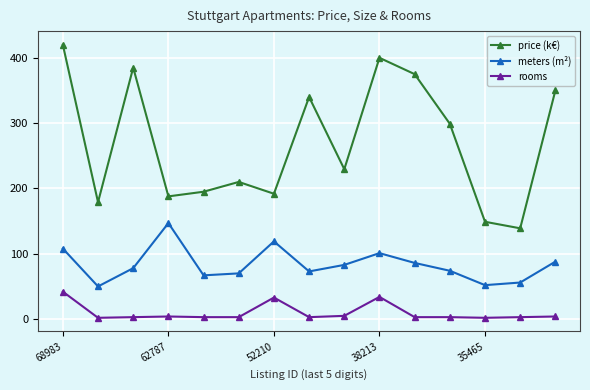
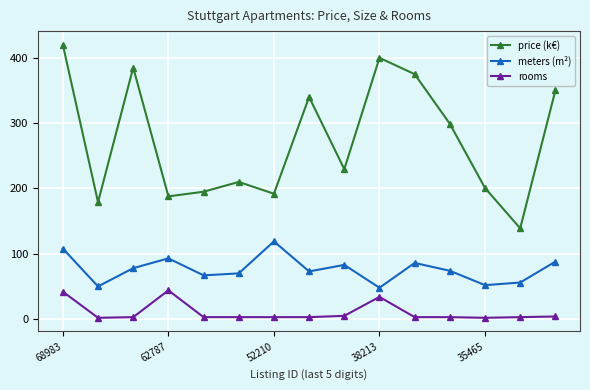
meters (m²), 62787: 150 -> 90
rooms, 62787: 0 -> 40
rooms, 52210: 30 -> 0
meters (m²), 38213: 100 -> 50
price (k€), 35465: 150 -> 200
